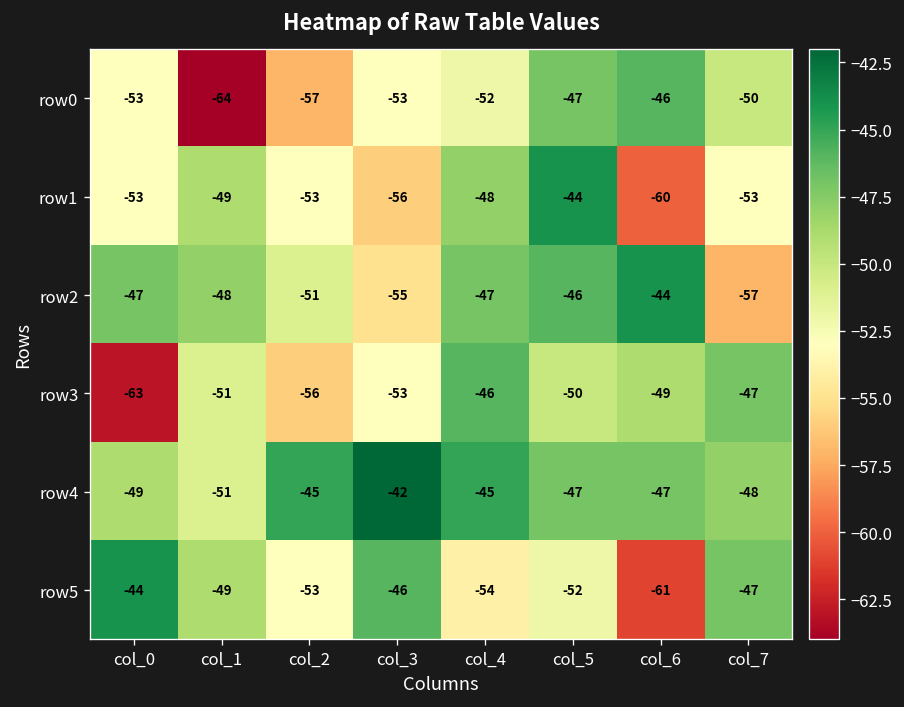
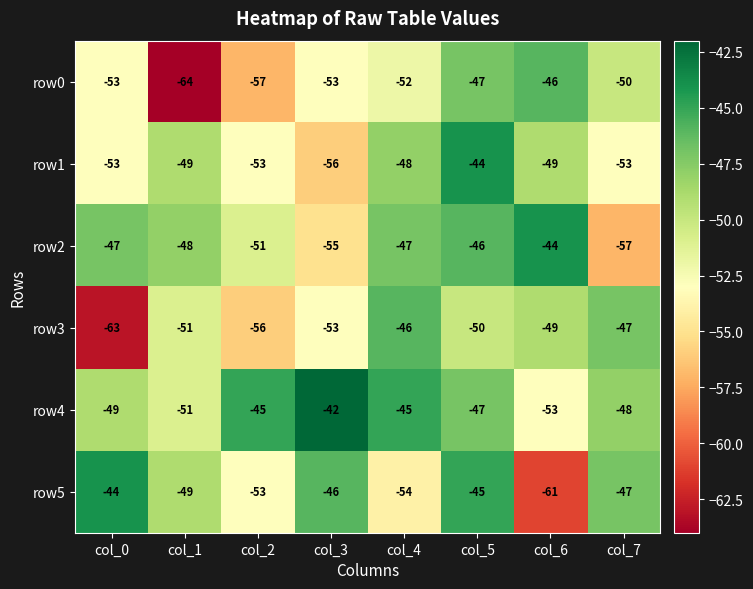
row1, col_6: -60 -> -49
row4, col_6: -47 -> -53
row5, col_5: -52 -> -45
